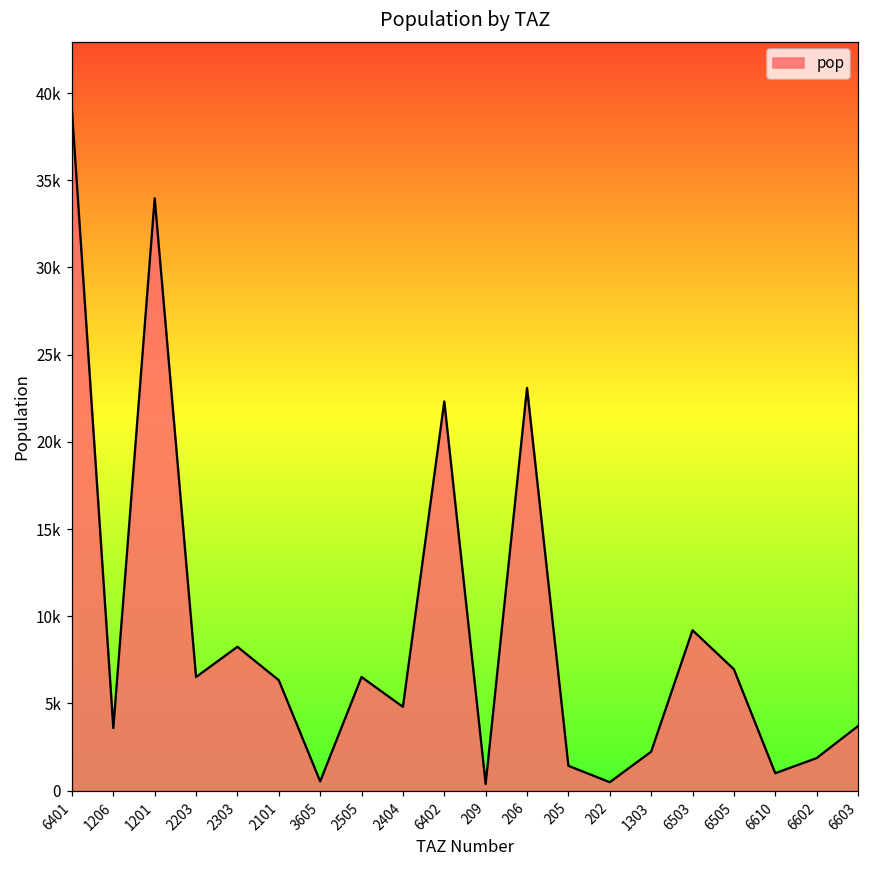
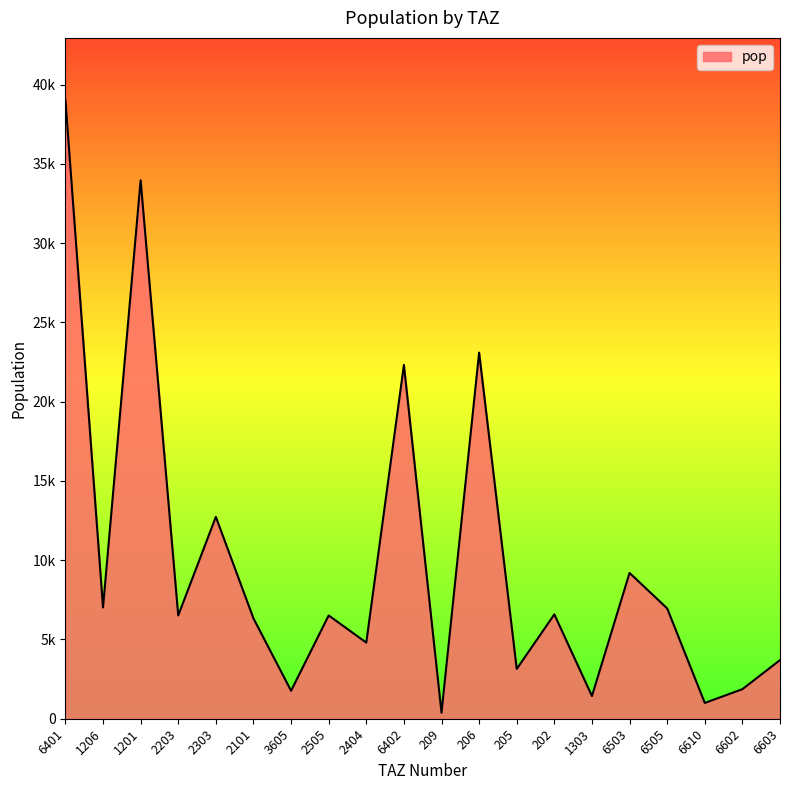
1206: 3600 -> 7000
2303: 8200 -> 12700
3605: 500 -> 1800
205: 1400 -> 3100
202: 500 -> 6600
1303: 2200 -> 1400
